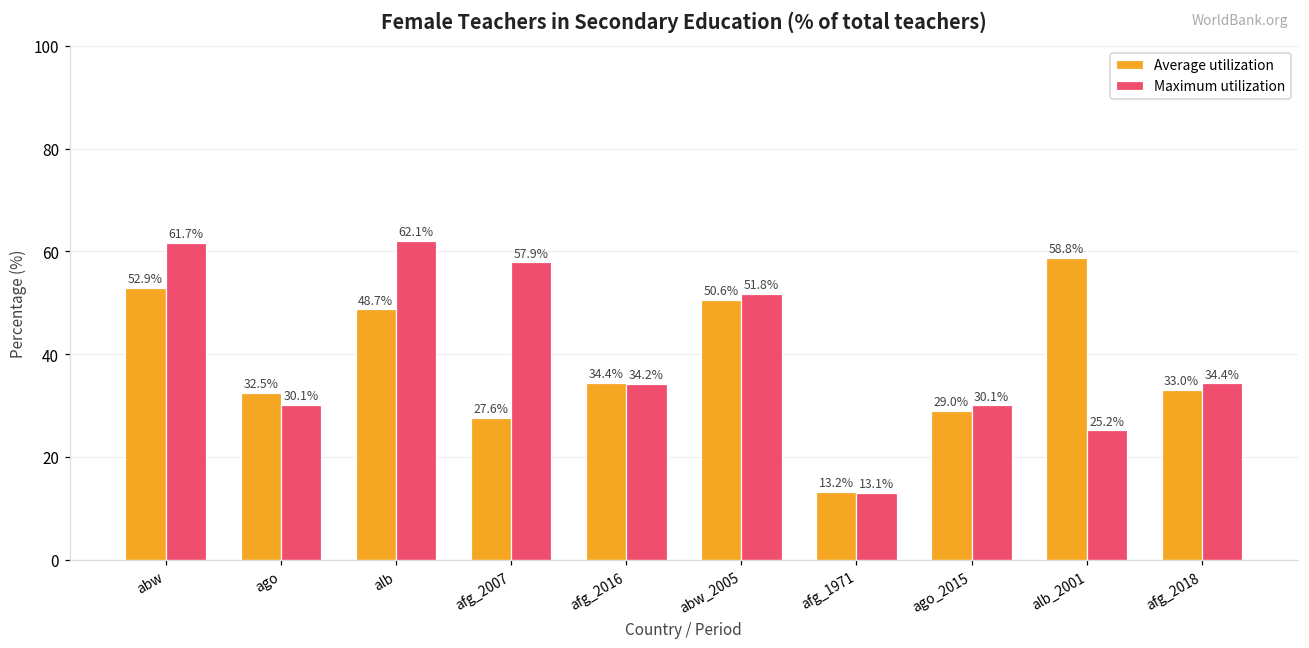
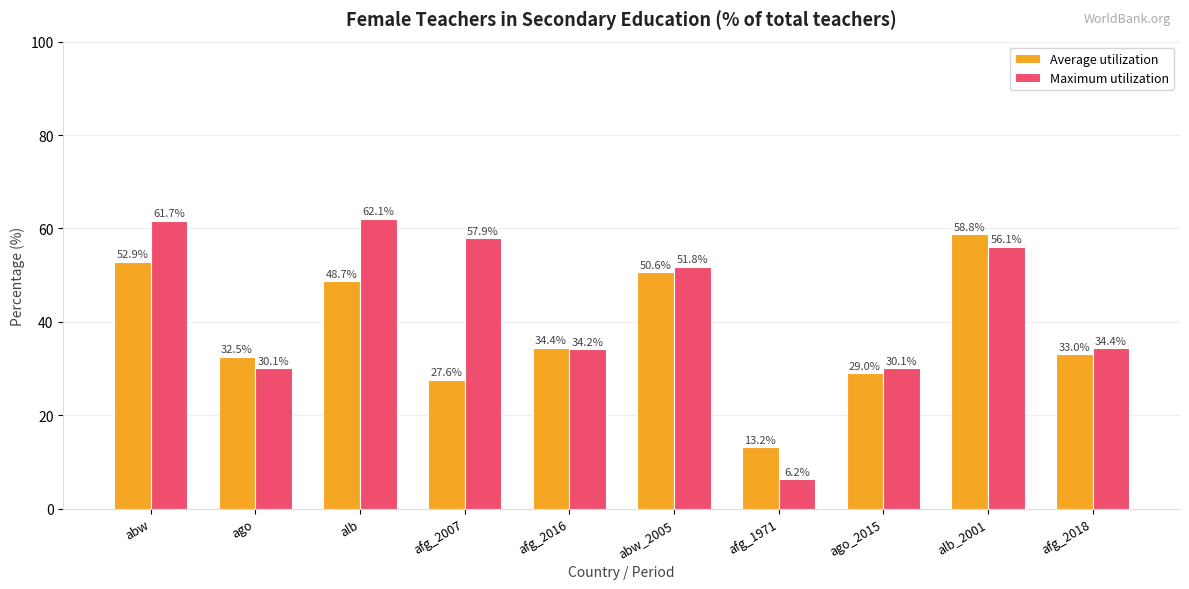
Maximum utilization, afg_1971: 13.1% -> 6.2%
Maximum utilization, alb_2001: 25.2% -> 56.1%
